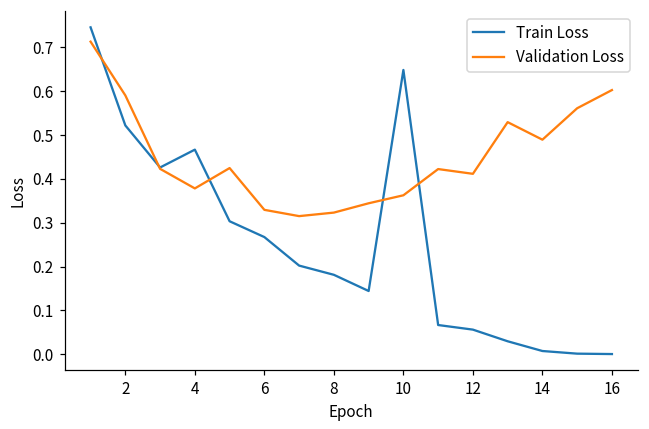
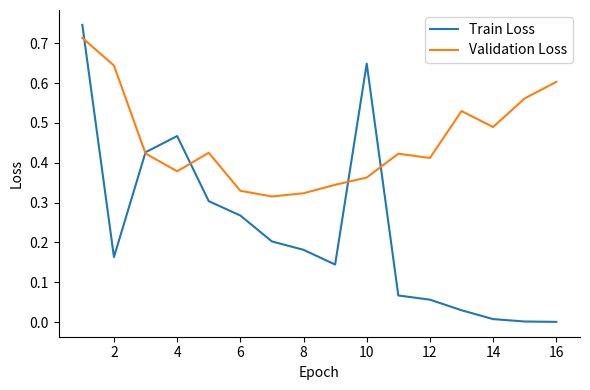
Train Loss, 2: 0.52 -> 0.16
Validation Loss, 2: 0.59 -> 0.64
